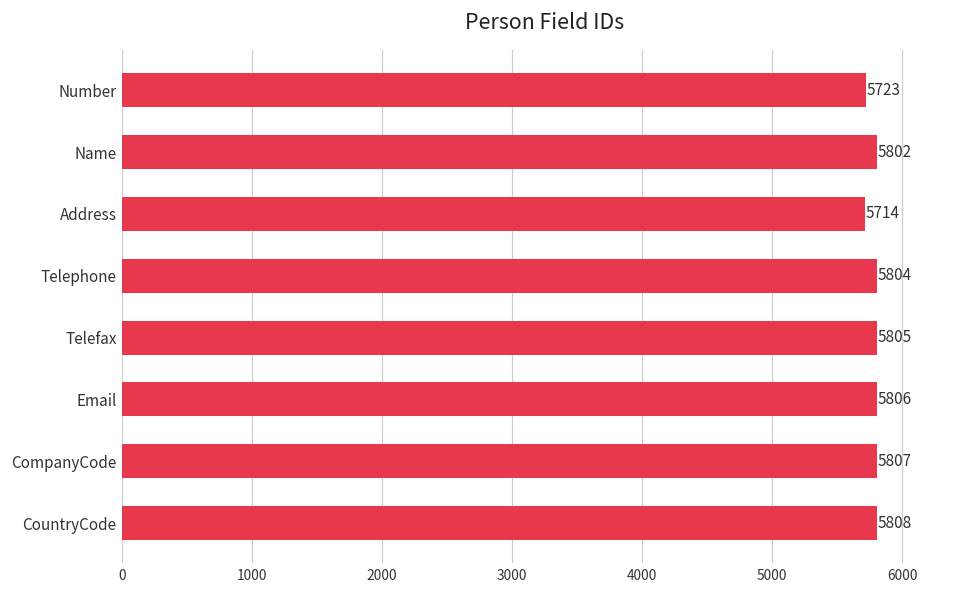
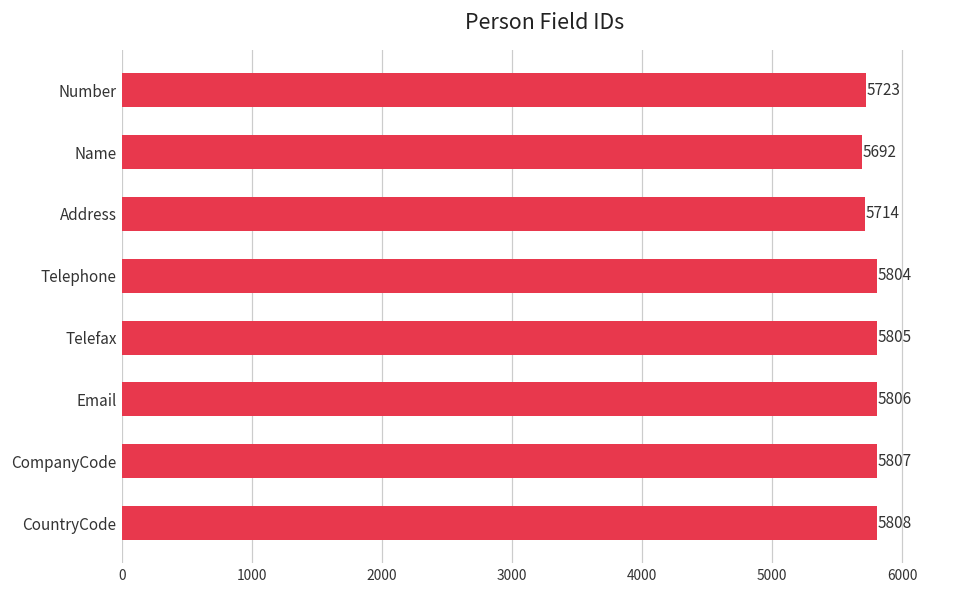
Name: 5802 -> 5692
